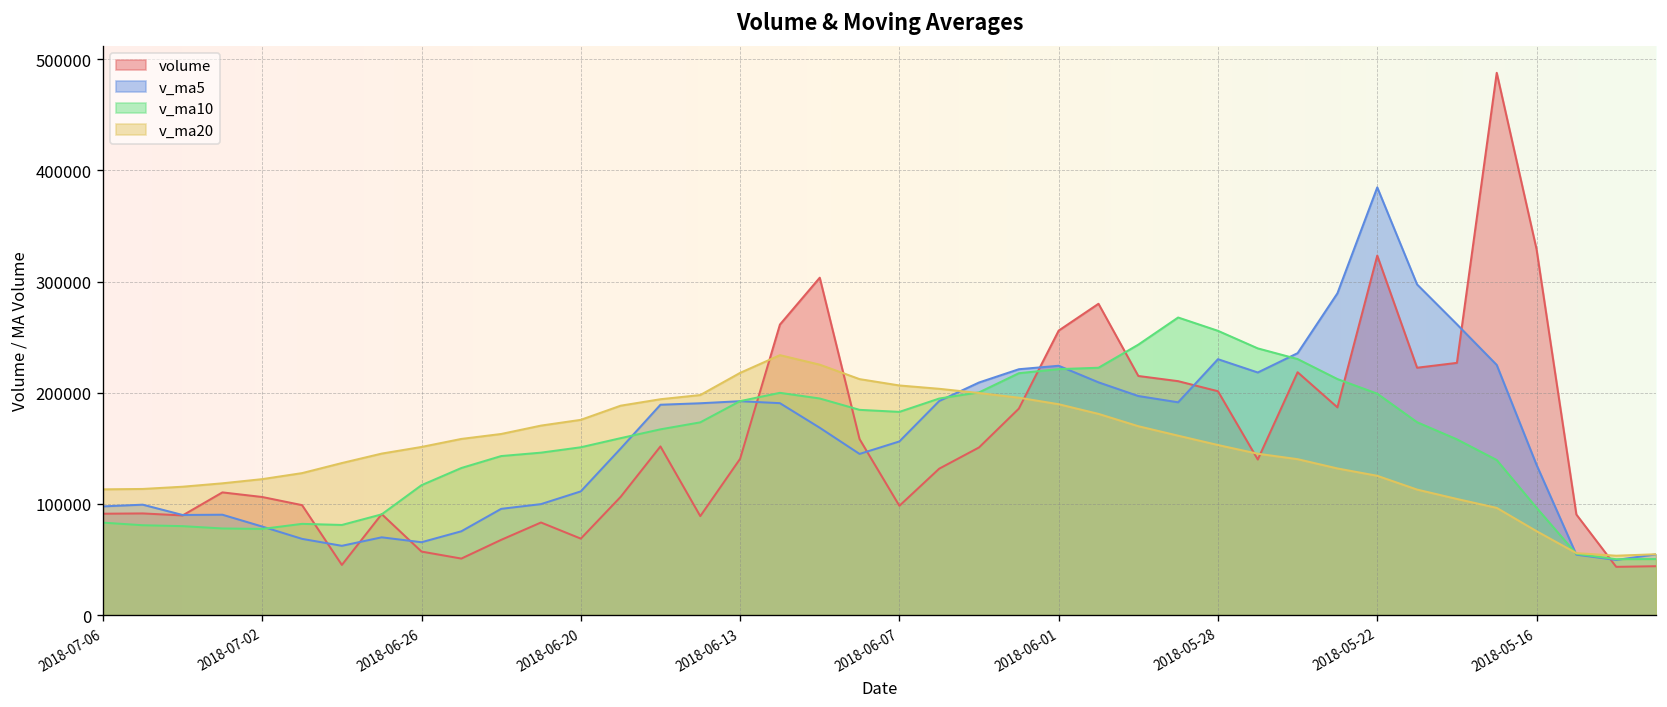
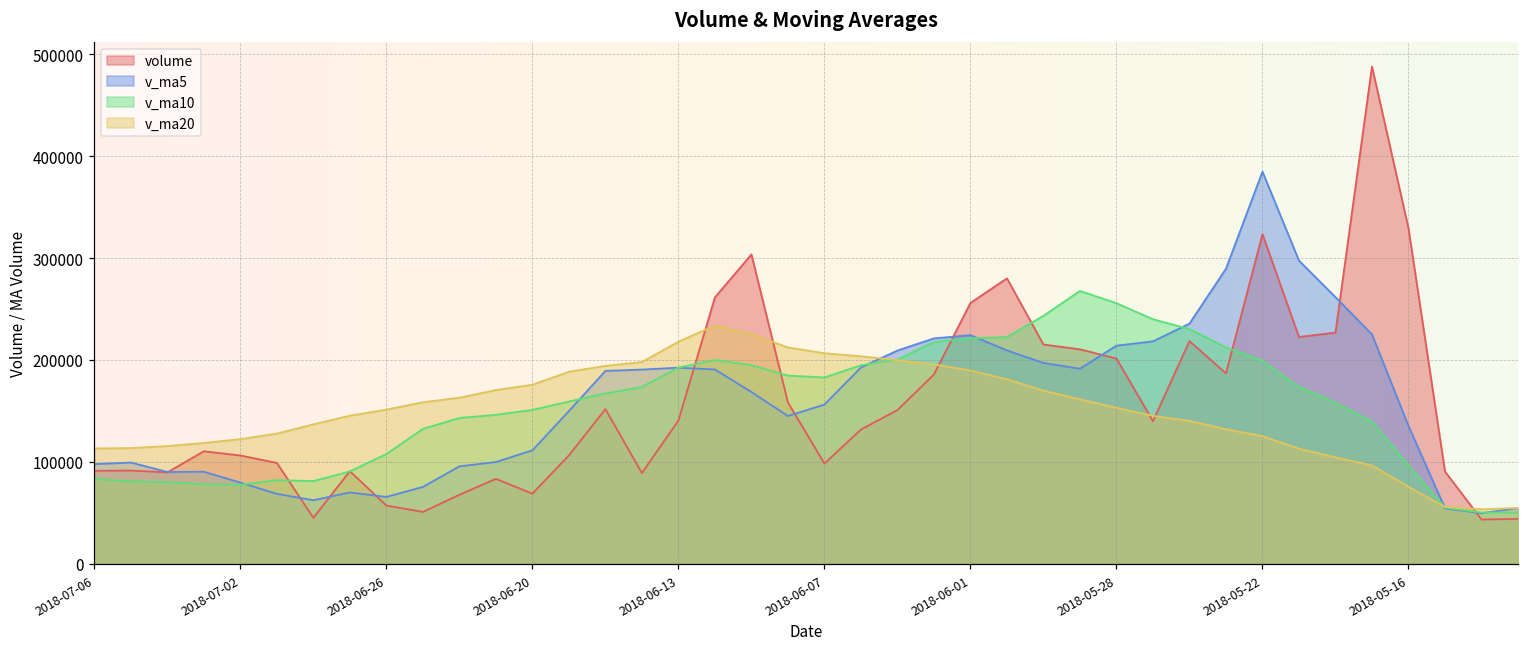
v_ma10, 2018-06-26: 120000 -> 110000
v_ma5, 2018-05-28: 230000 -> 210000
